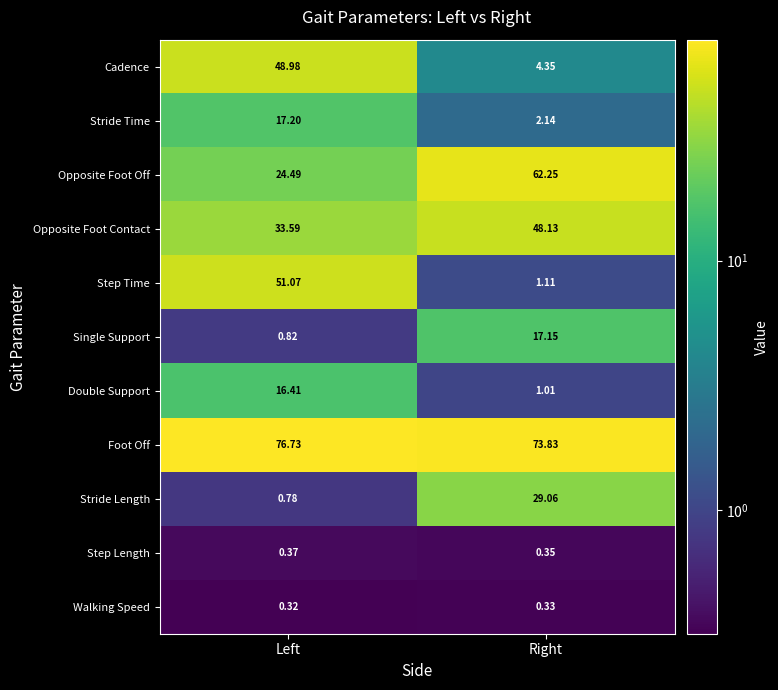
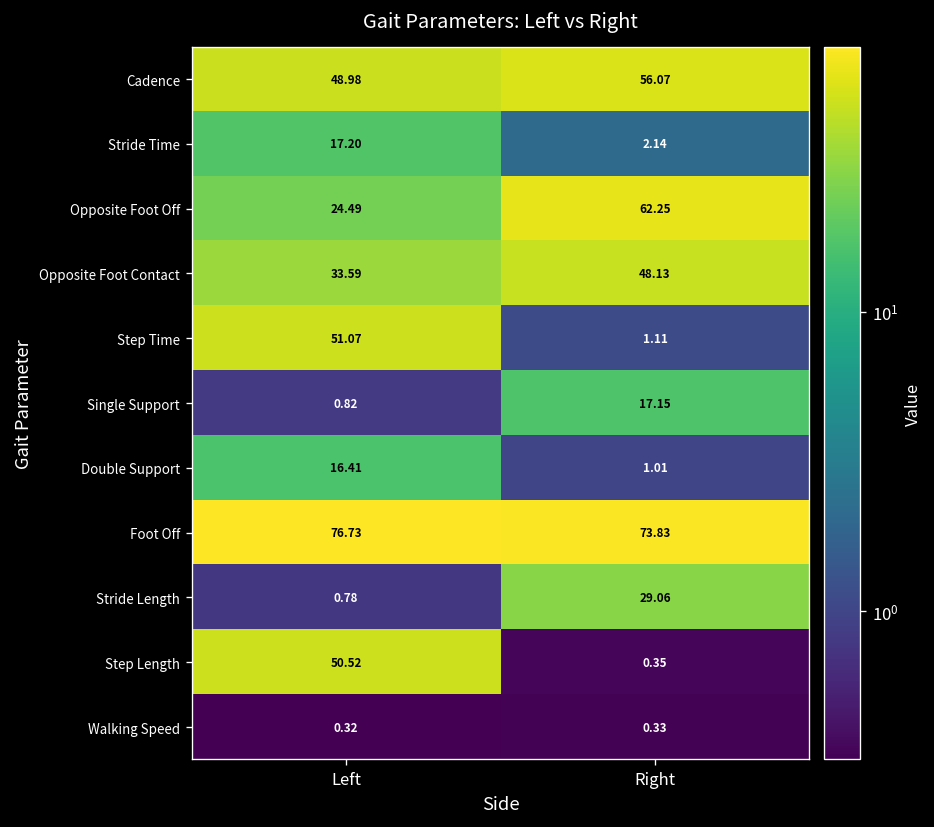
Cadence, Right: 4.35 -> 56.07
Step Length, Left: 0.37 -> 50.52
